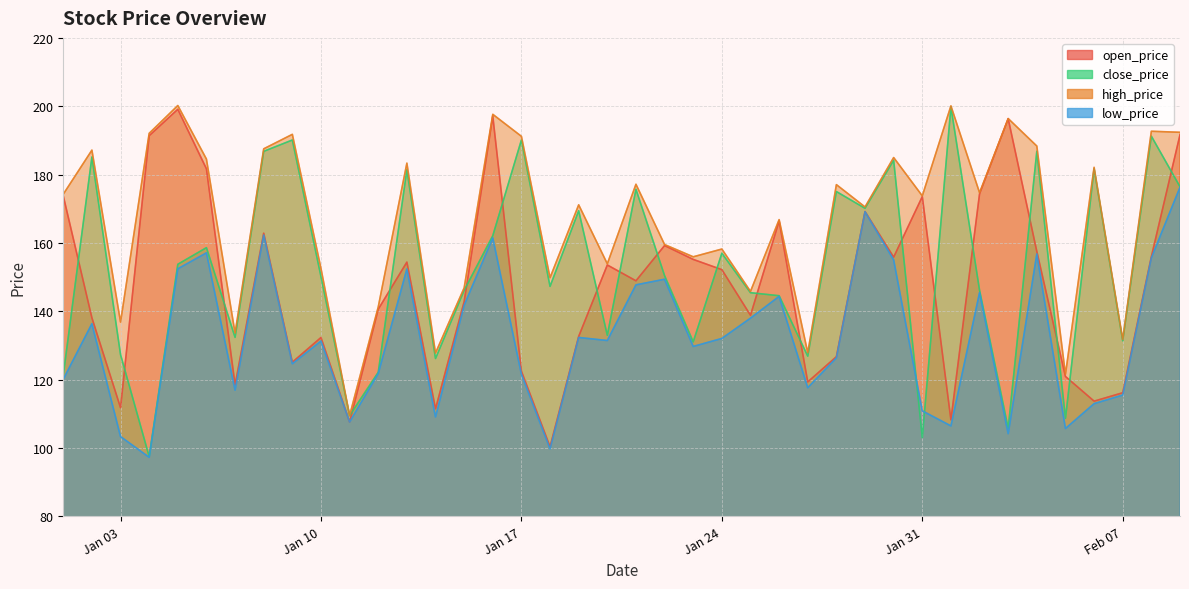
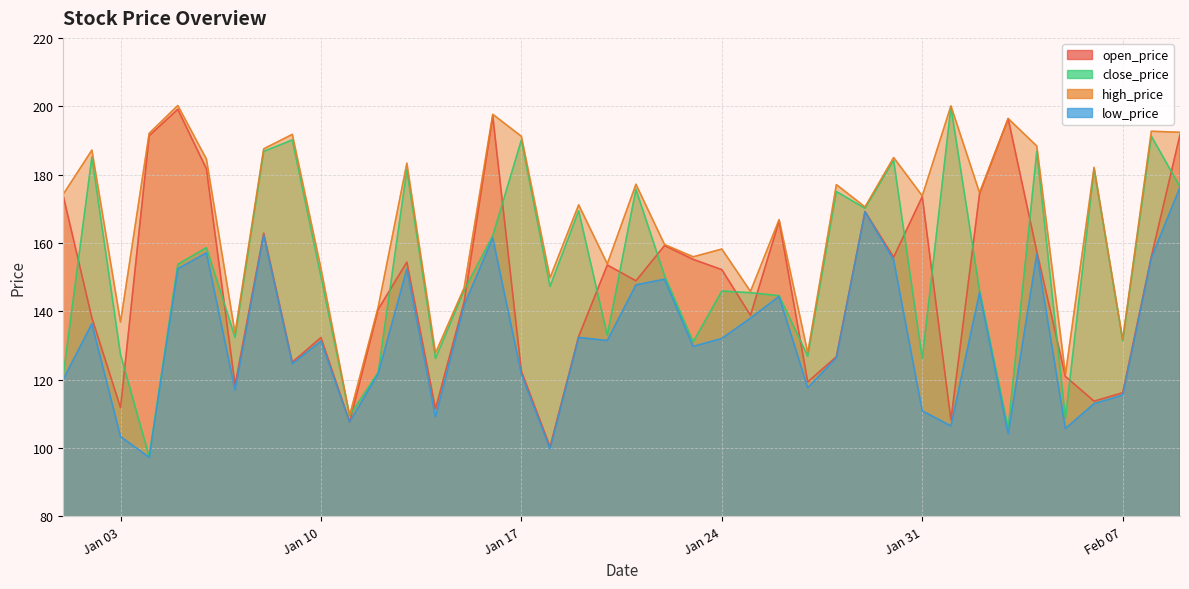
close_price, Jan 24: 157 -> 146
close_price, Jan 31: 103 -> 126
